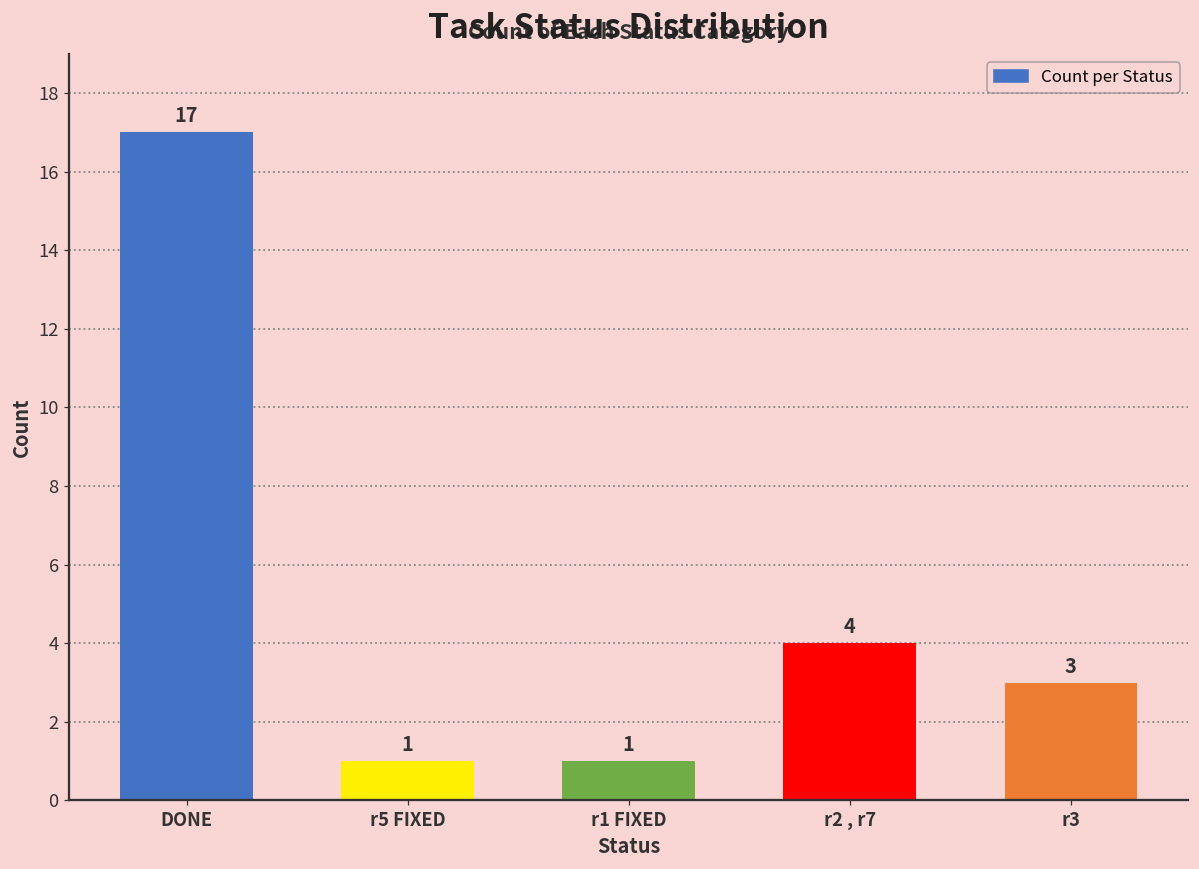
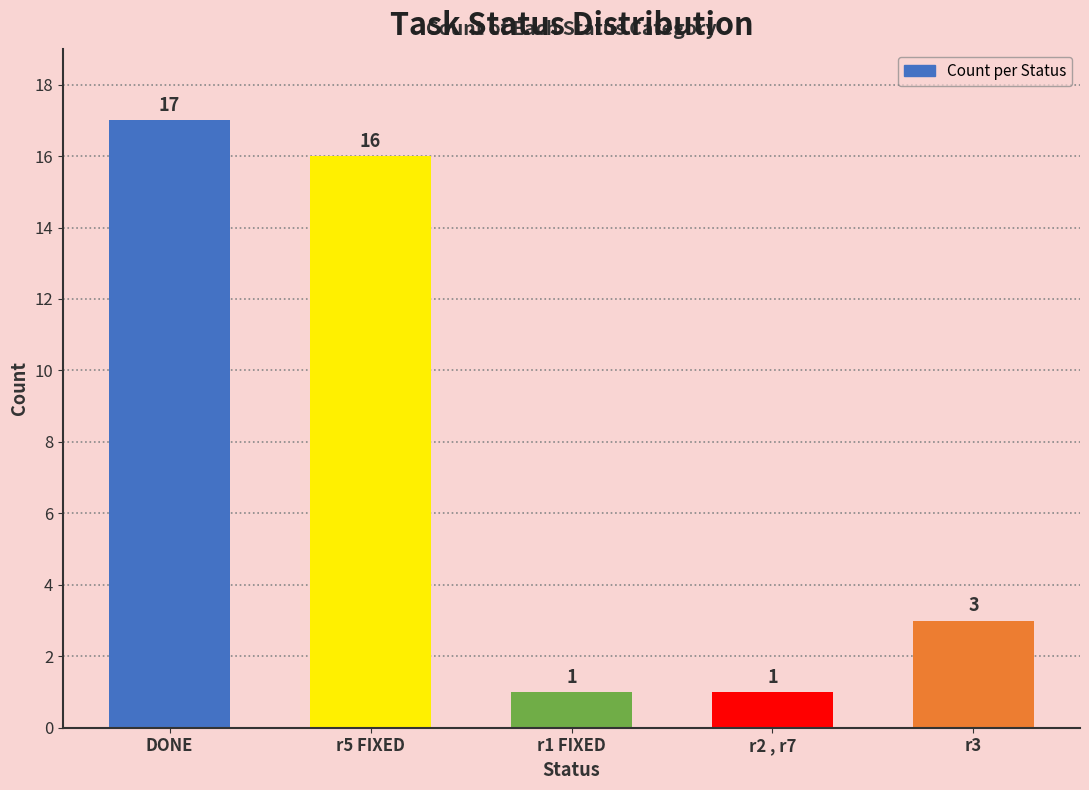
r5 FIXED: 1 -> 16
r2 , r7: 4 -> 1
